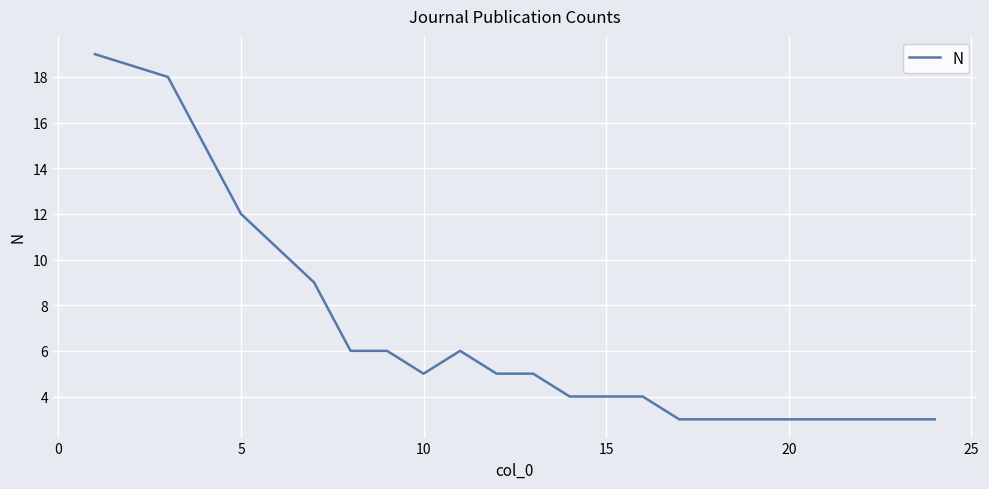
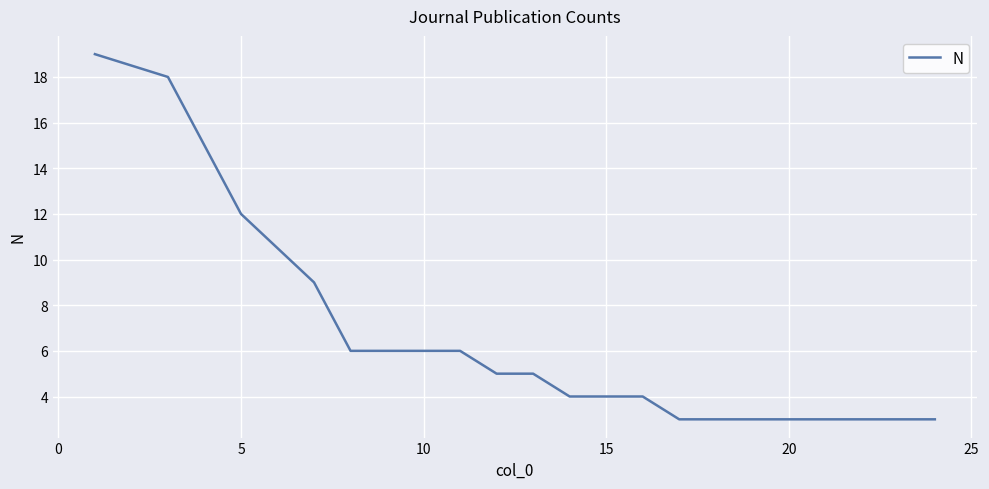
10: 5 -> 6
